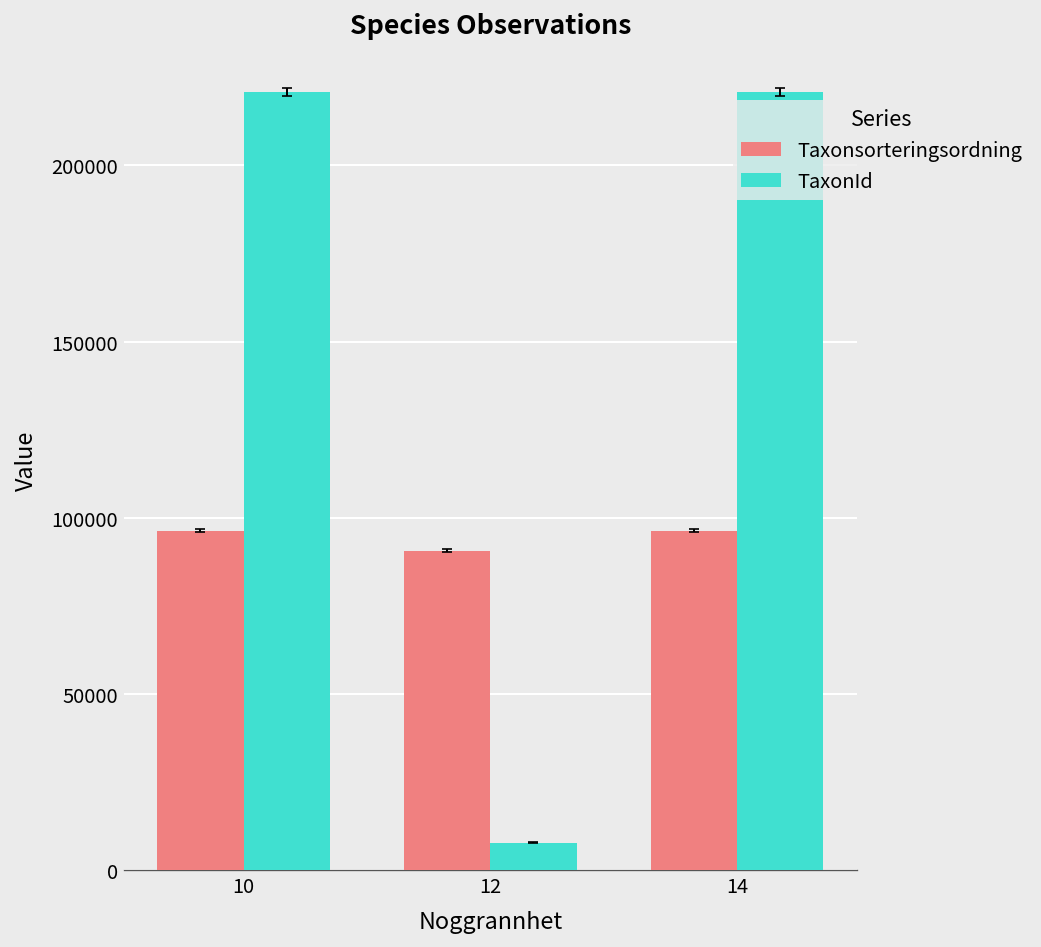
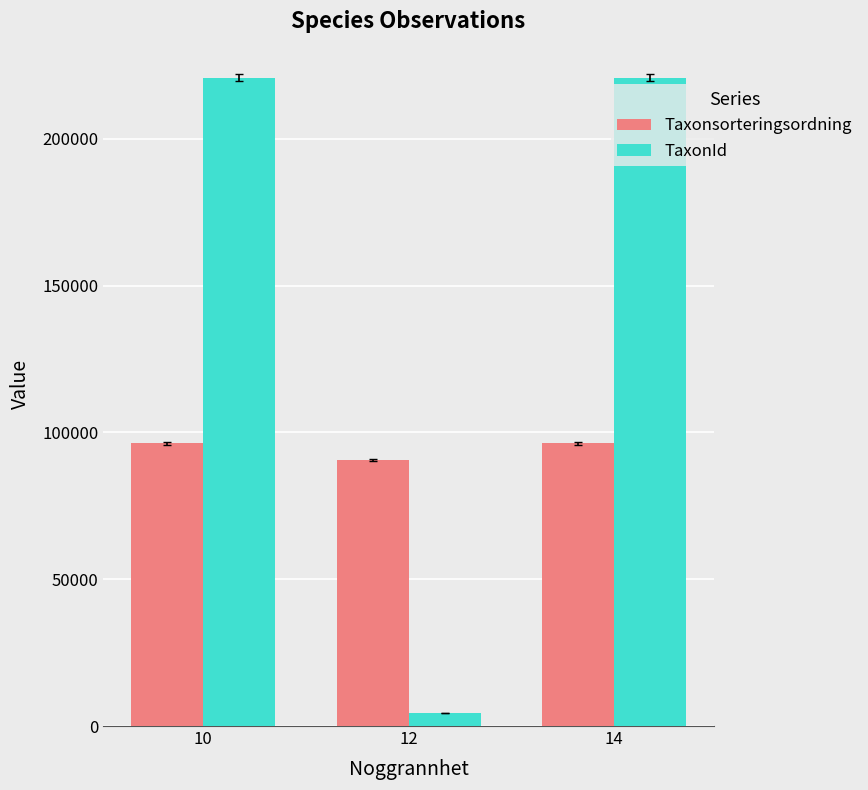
TaxonId, 12: 8000 -> 4000
